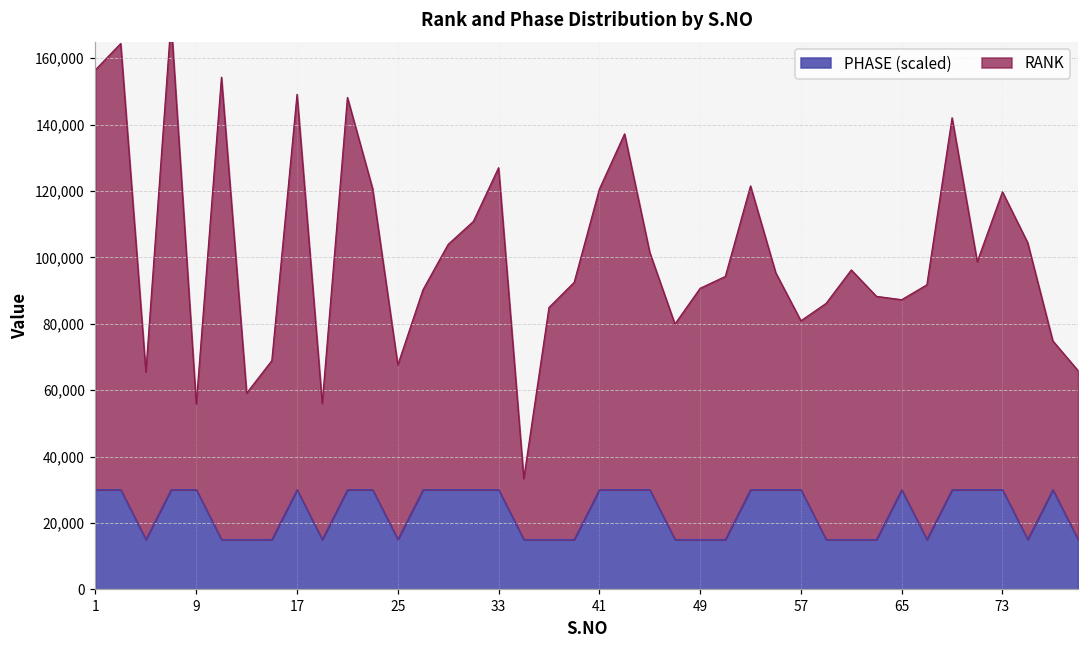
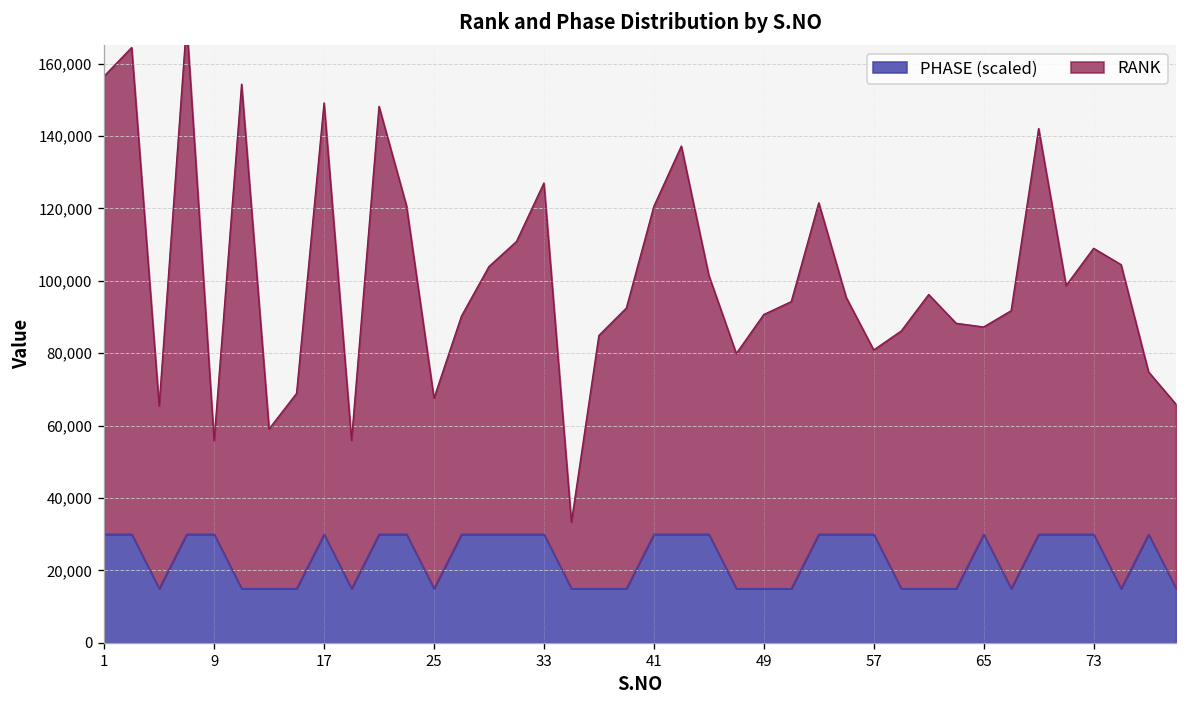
RANK, 73: 90,000 -> 79,000
